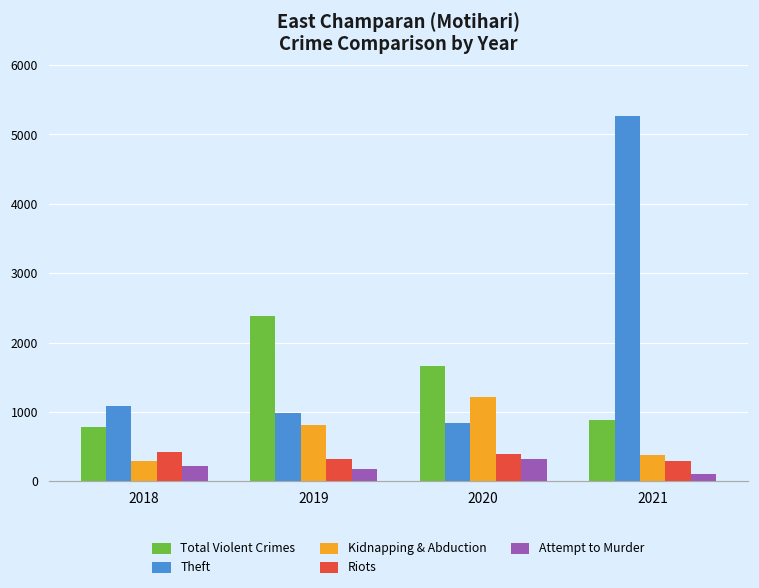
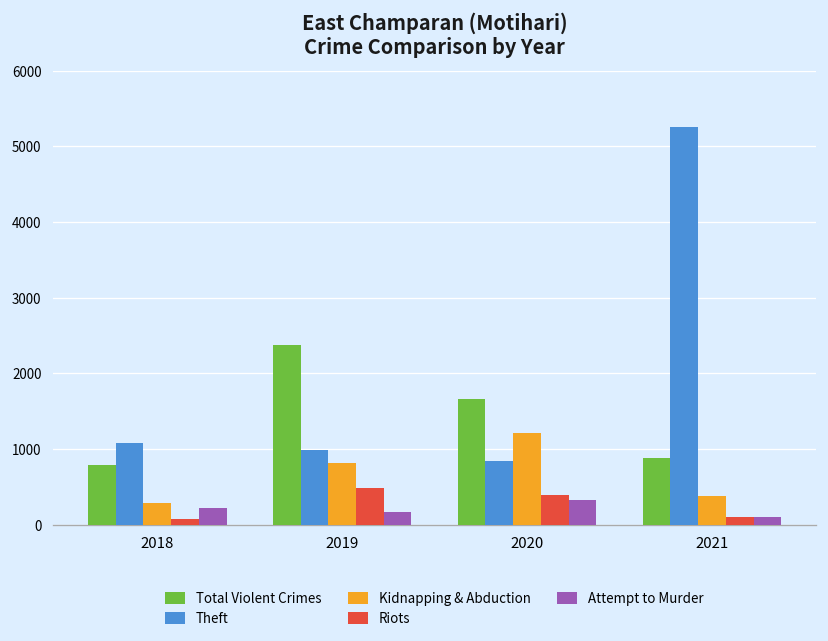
Riots, 2018: 400 -> 100
Riots, 2019: 300 -> 500
Riots, 2021: 300 -> 100
